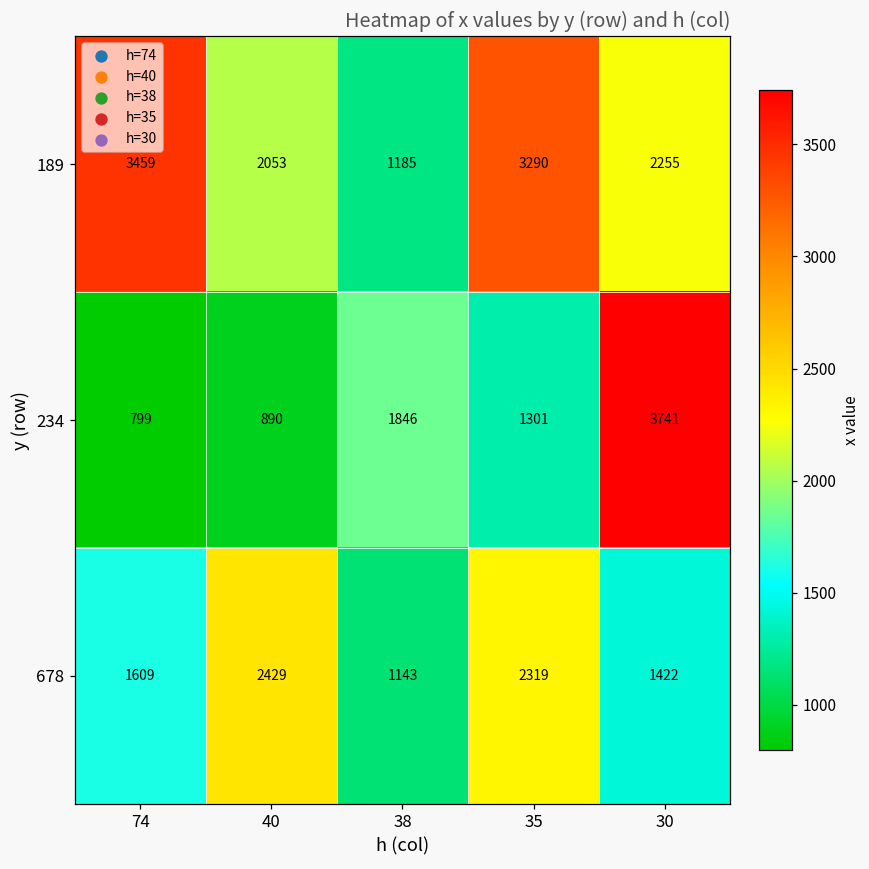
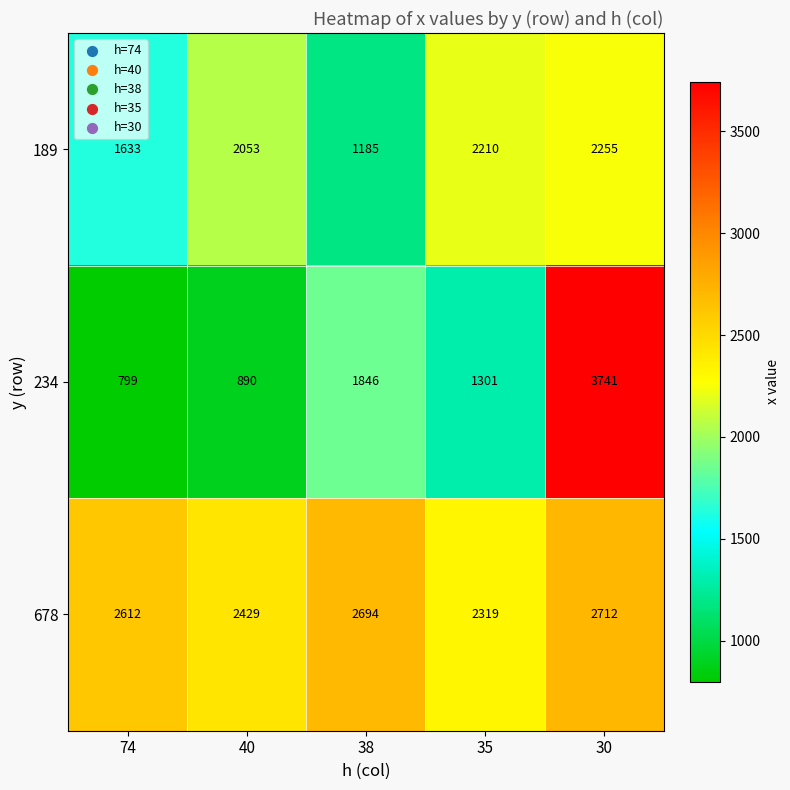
189, 74: 3459 -> 1633
189, 35: 3290 -> 2210
678, 74: 1609 -> 2612
678, 38: 1143 -> 2694
678, 30: 1422 -> 2712
